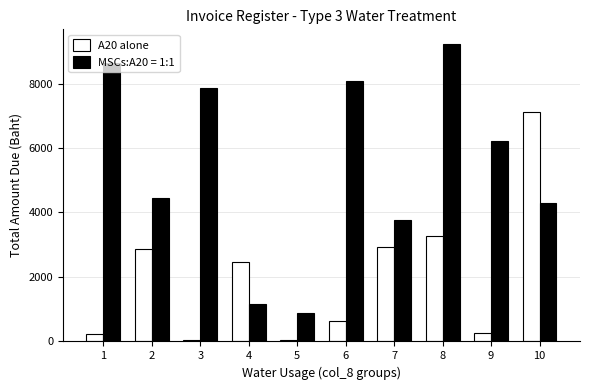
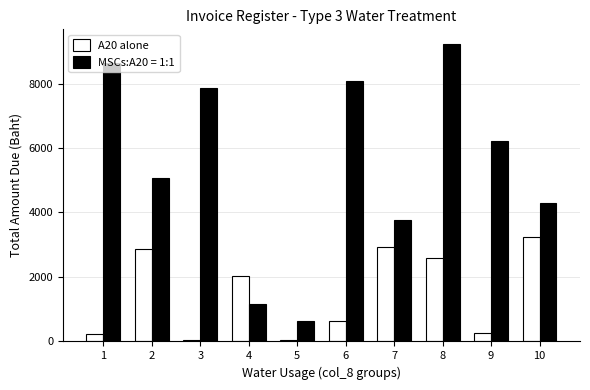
MSCs:A20 = 1:1, 2: 4500 -> 5100
A20 alone, 4: 2500 -> 2000
MSCs:A20 = 1:1, 5: 900 -> 600
A20 alone, 8: 3300 -> 2600
A20 alone, 10: 7100 -> 3200
